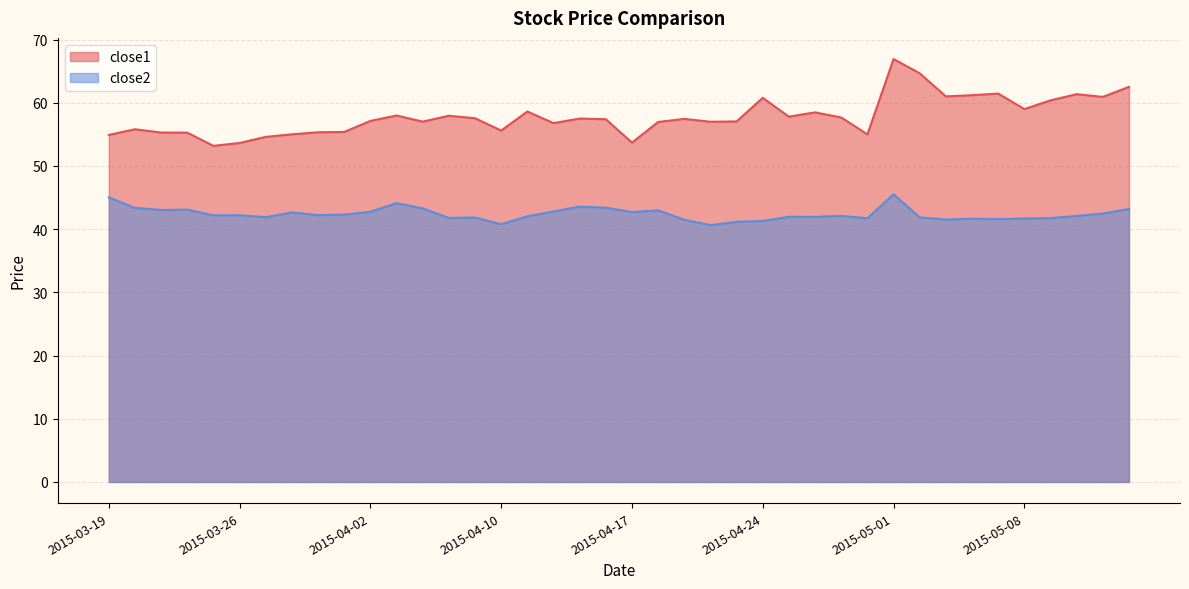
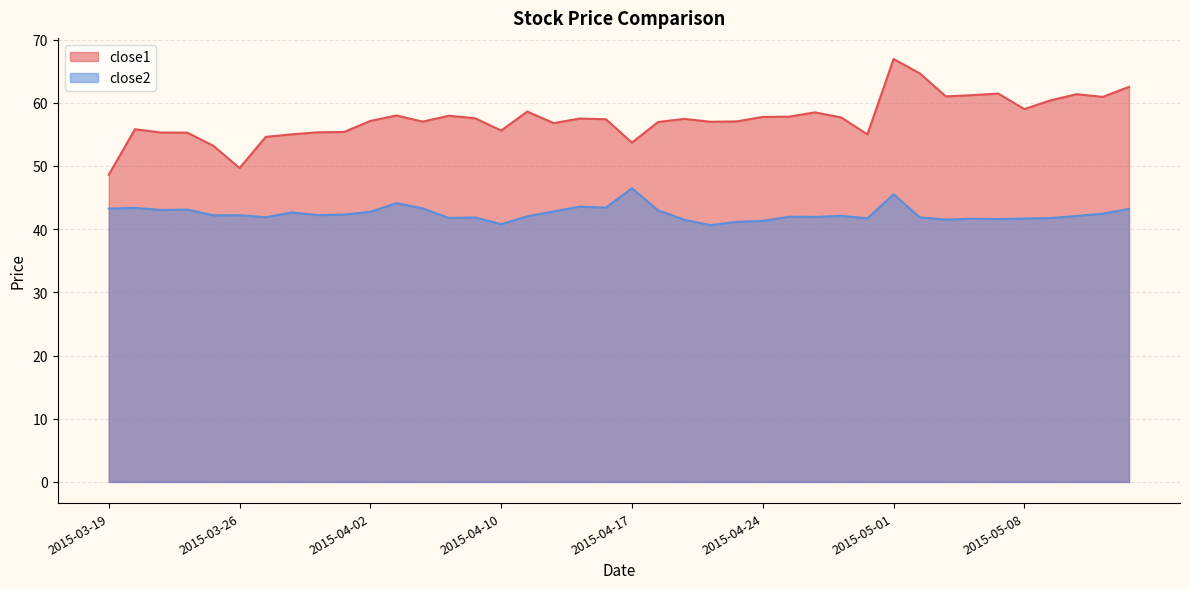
close1, 2015-03-19: 55 -> 49
close2, 2015-03-19: 45 -> 43
close1, 2015-03-26: 54 -> 50
close2, 2015-04-17: 43 -> 46
close1, 2015-04-24: 61 -> 58
